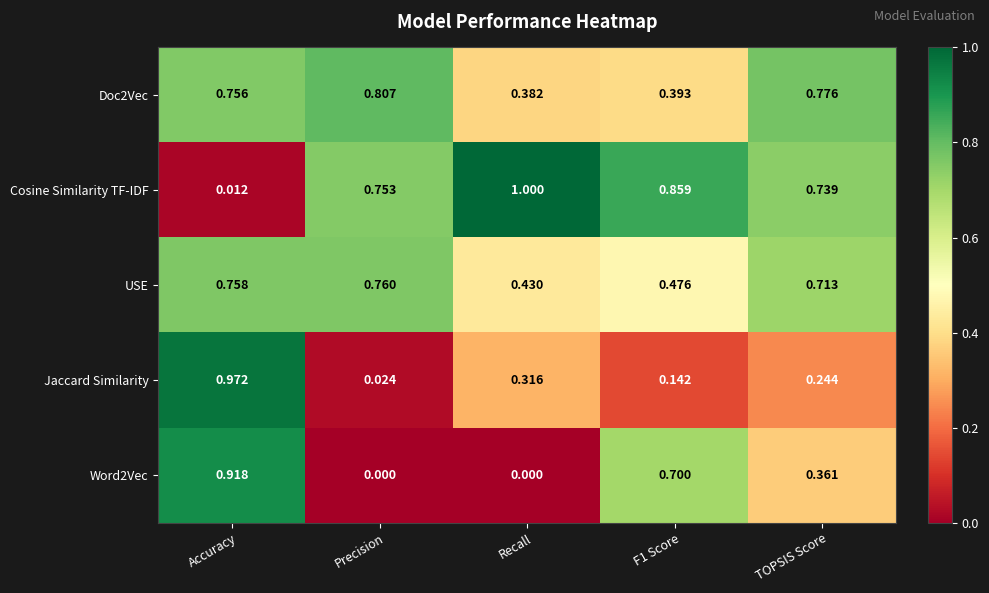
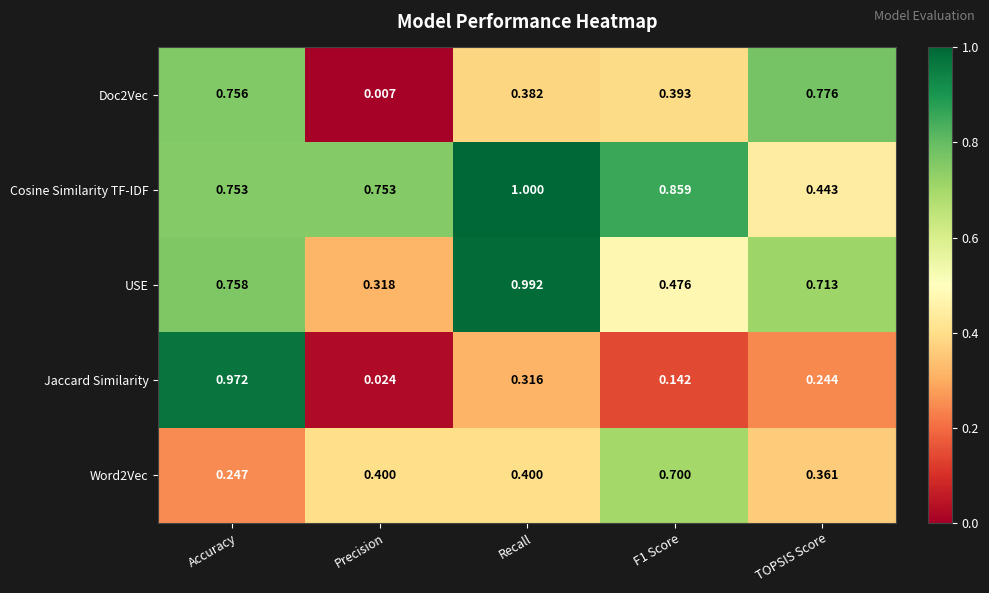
Doc2Vec, Precision: 0.807 -> 0.007
Cosine Similarity TF-IDF, Accuracy: 0.012 -> 0.753
Cosine Similarity TF-IDF, TOPSIS Score: 0.739 -> 0.443
USE, Precision: 0.760 -> 0.318
USE, Recall: 0.430 -> 0.992
Word2Vec, Accuracy: 0.918 -> 0.247
Word2Vec, Precision: 0.000 -> 0.400
Word2Vec, Recall: 0.000 -> 0.400
